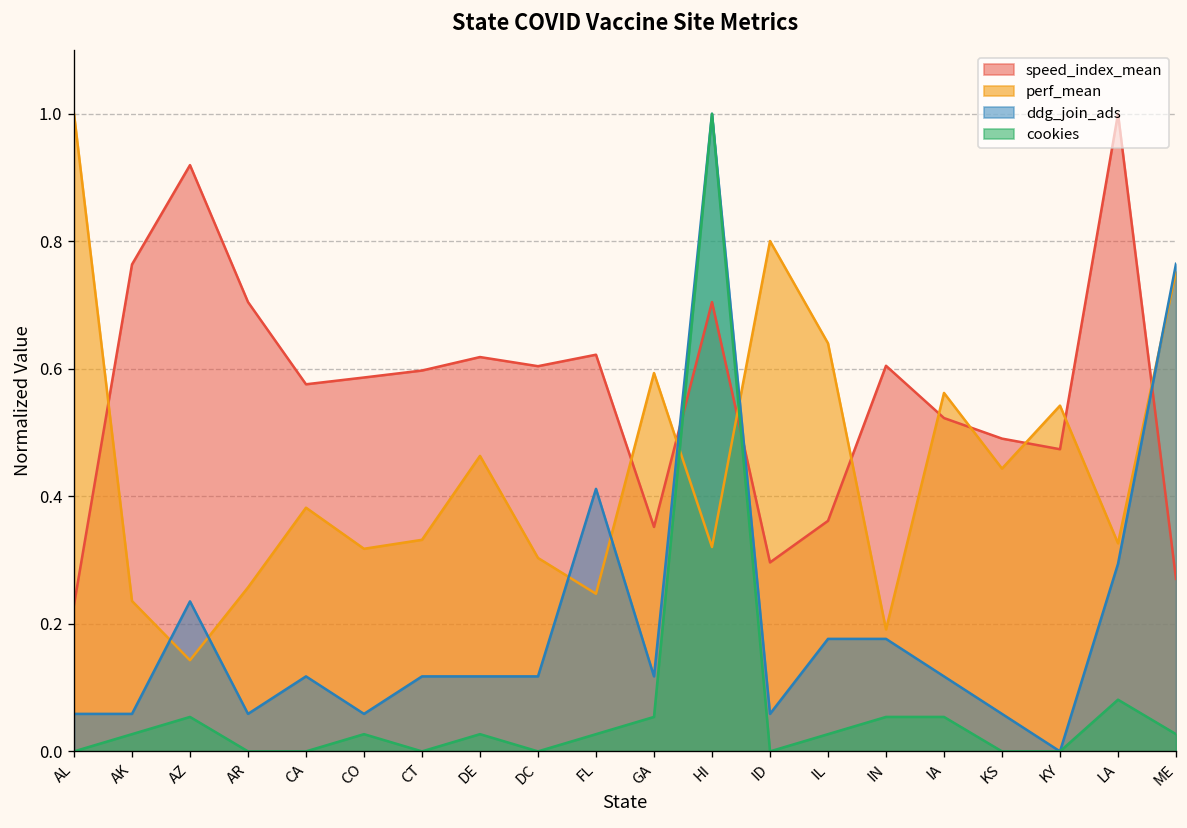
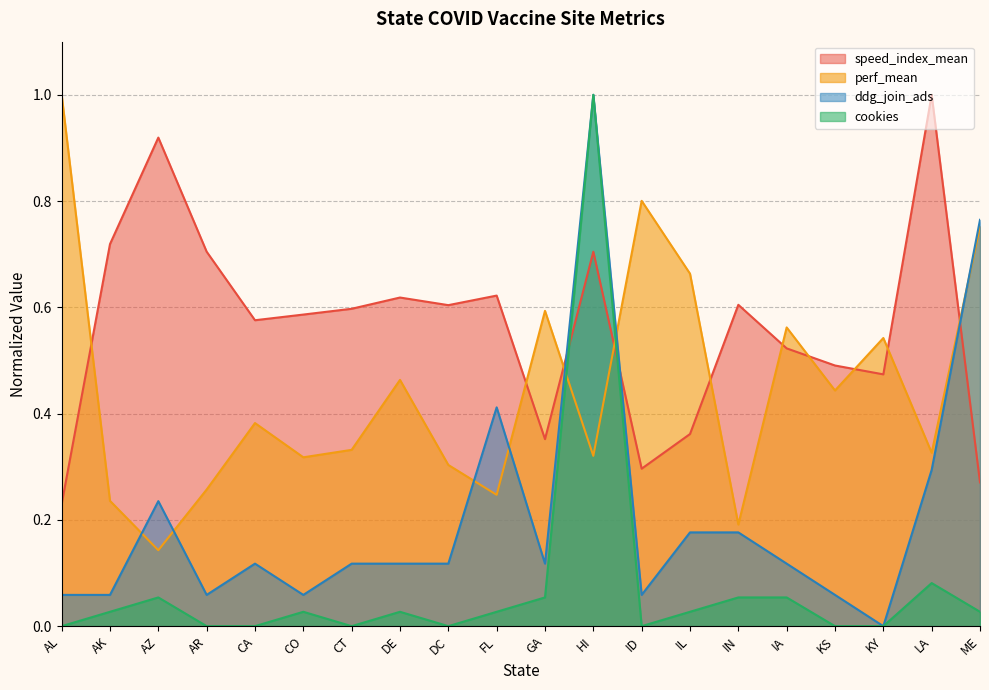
speed_index_mean, AK: 0.76 -> 0.72
perf_mean, IL: 0.64 -> 0.66
